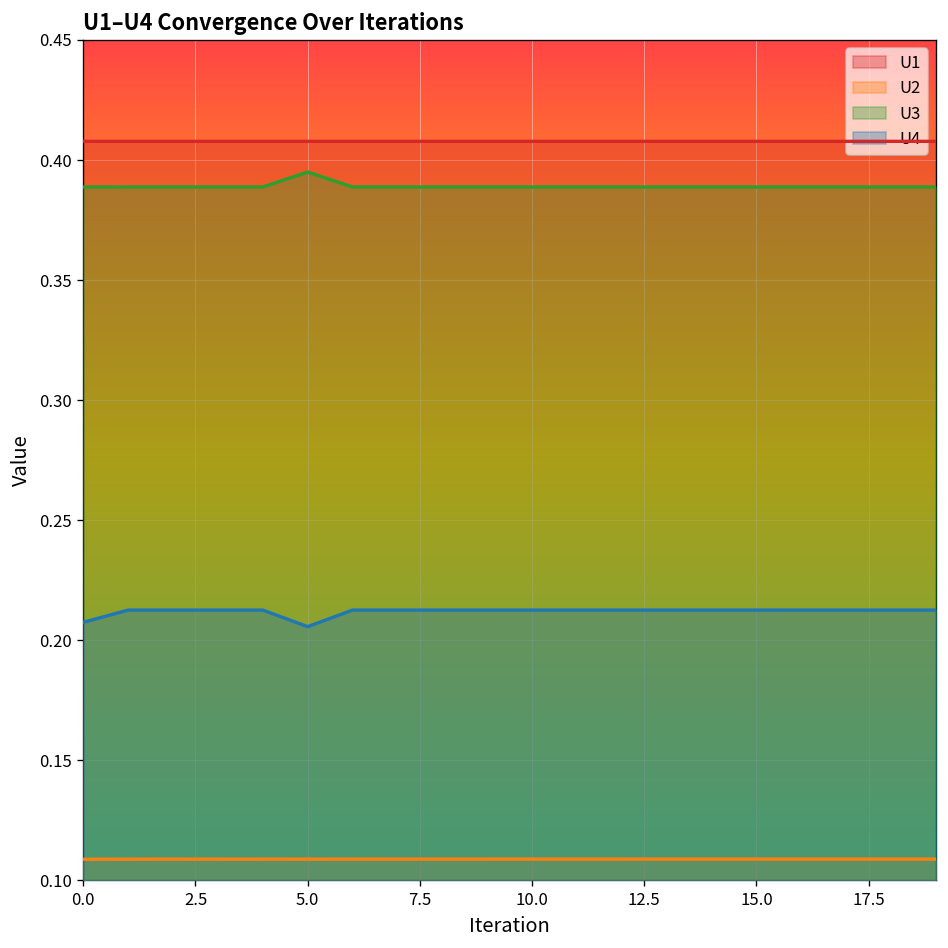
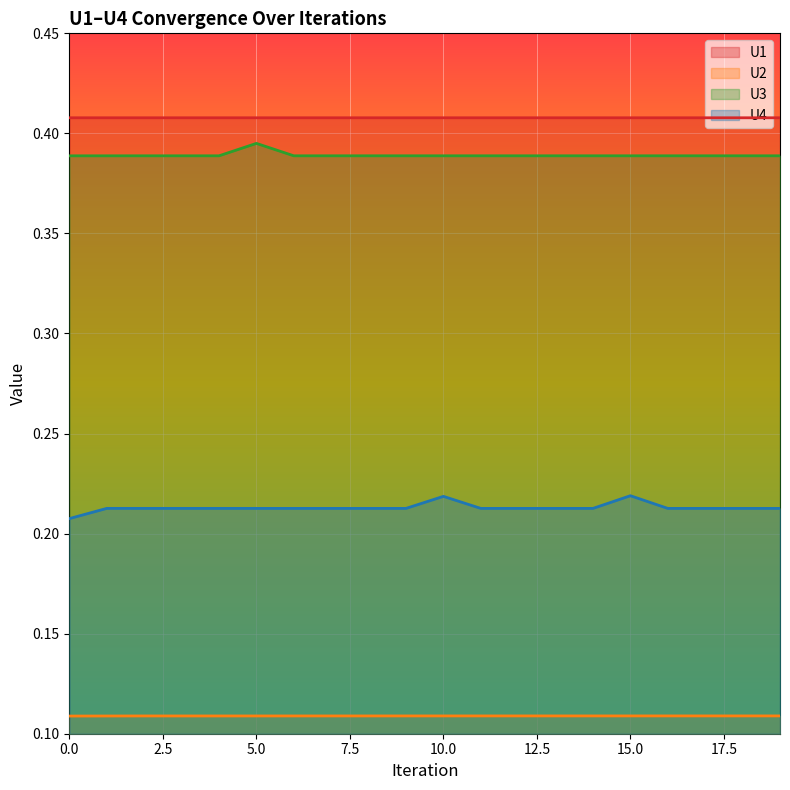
U4, 5.0: 0.206 -> 0.213
U4, 10.0: 0.213 -> 0.219
U4, 15.0: 0.213 -> 0.219
